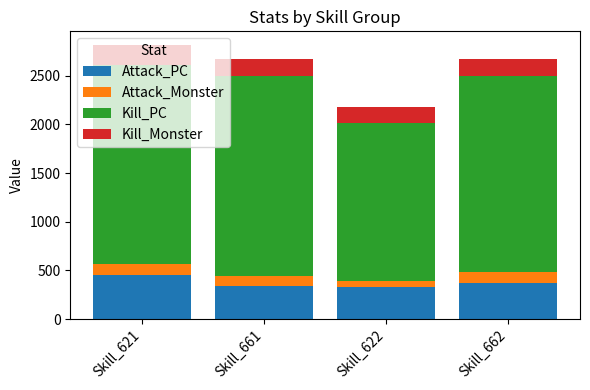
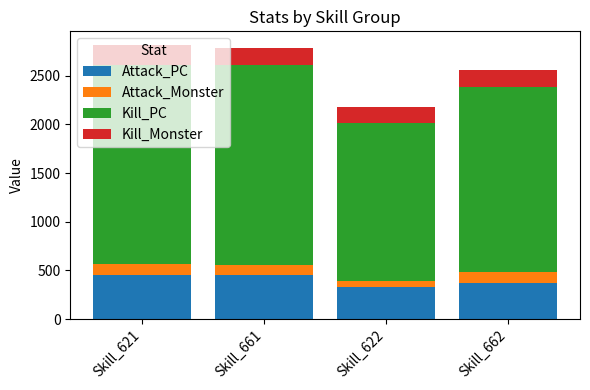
Attack_PC, Skill_661: 300 -> 500
Kill_PC, Skill_662: 2000 -> 1900
